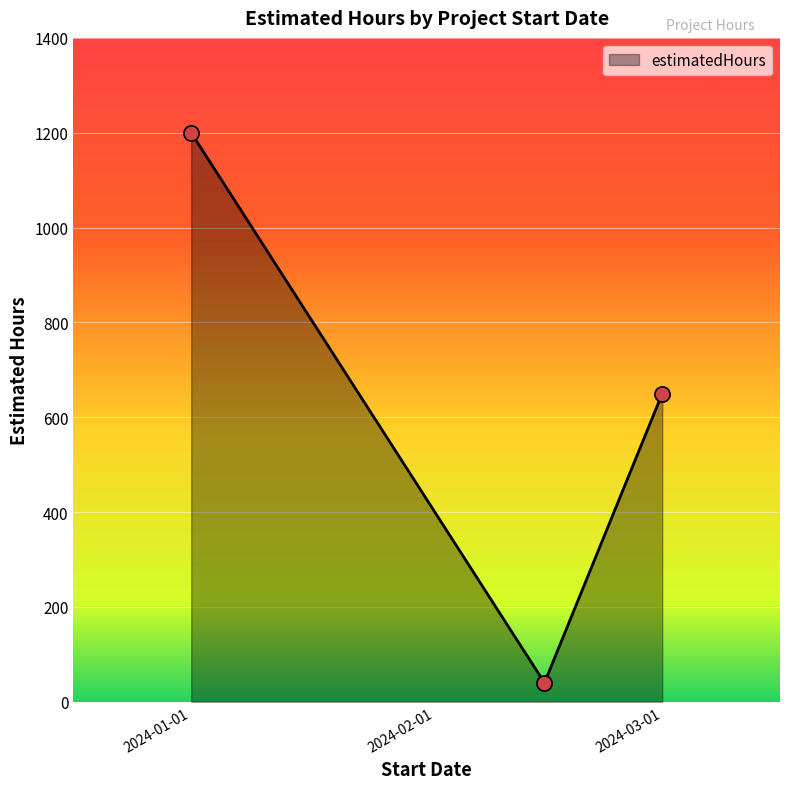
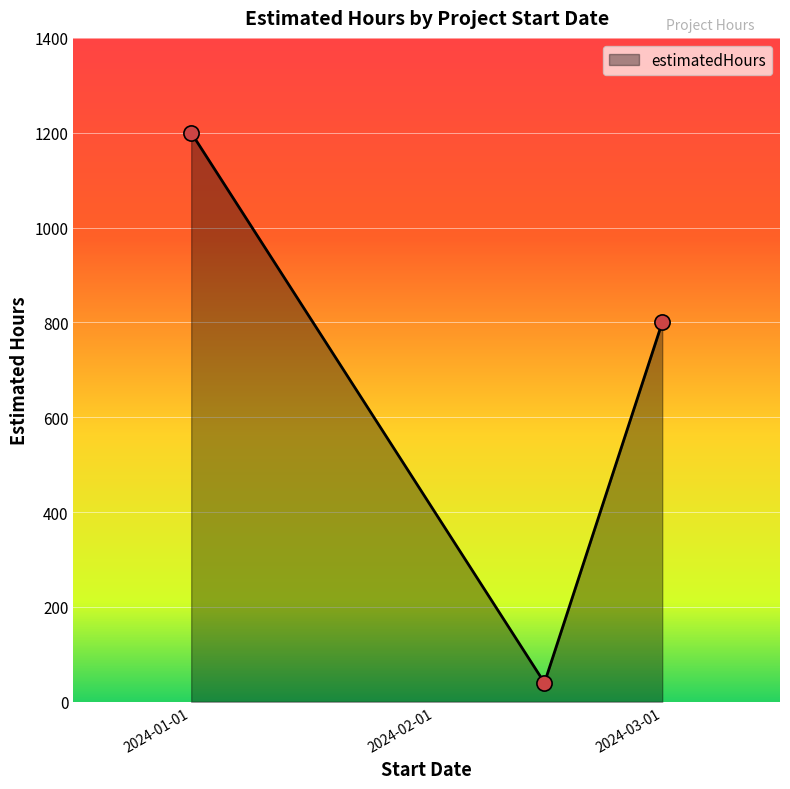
2024-03-01: 650 -> 800
